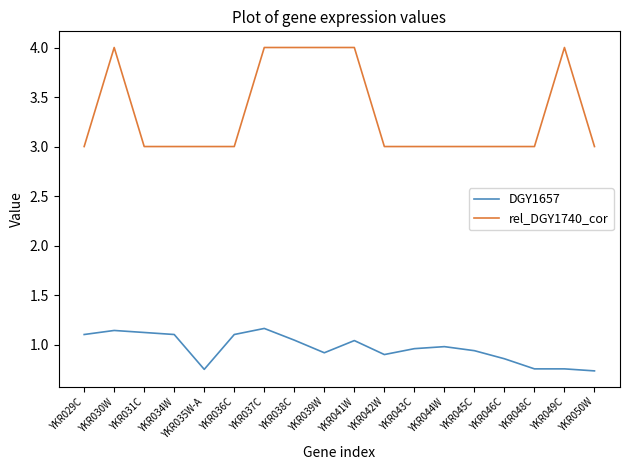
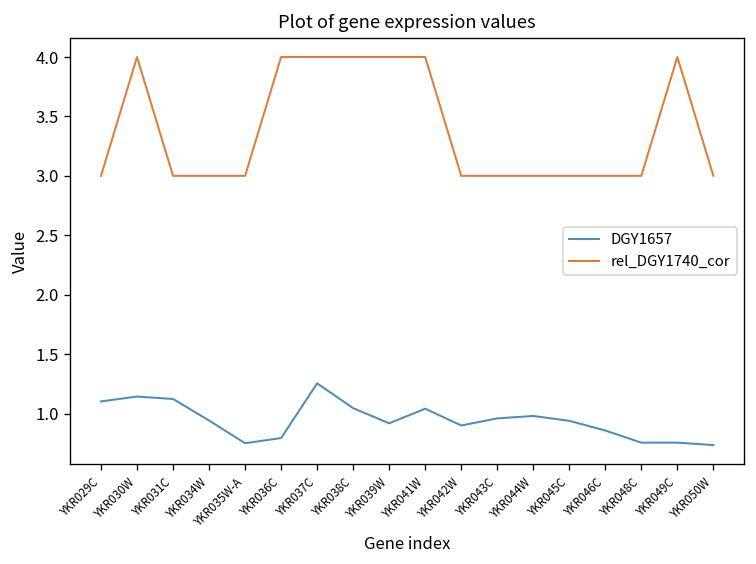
DGY1657, YKR034W: 1.1 -> 0.9
DGY1657, YKR036C: 1.1 -> 0.8
rel_DGY1740_cor, YKR036C: 3 -> 4
DGY1657, YKR037C: 1.2 -> 1.3
